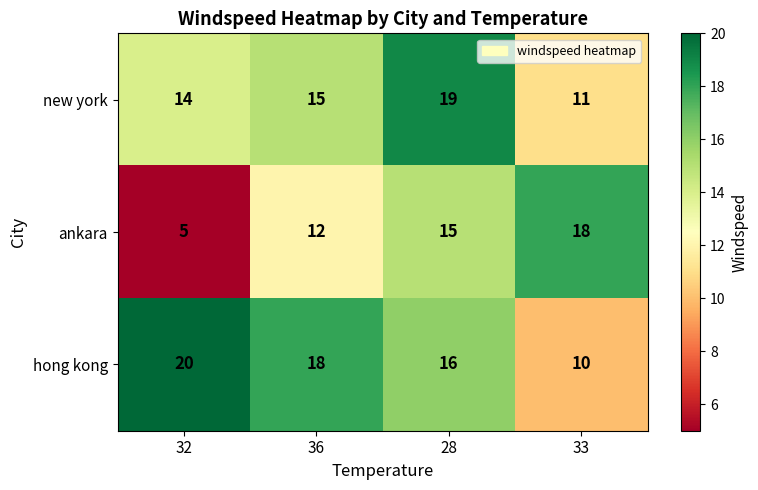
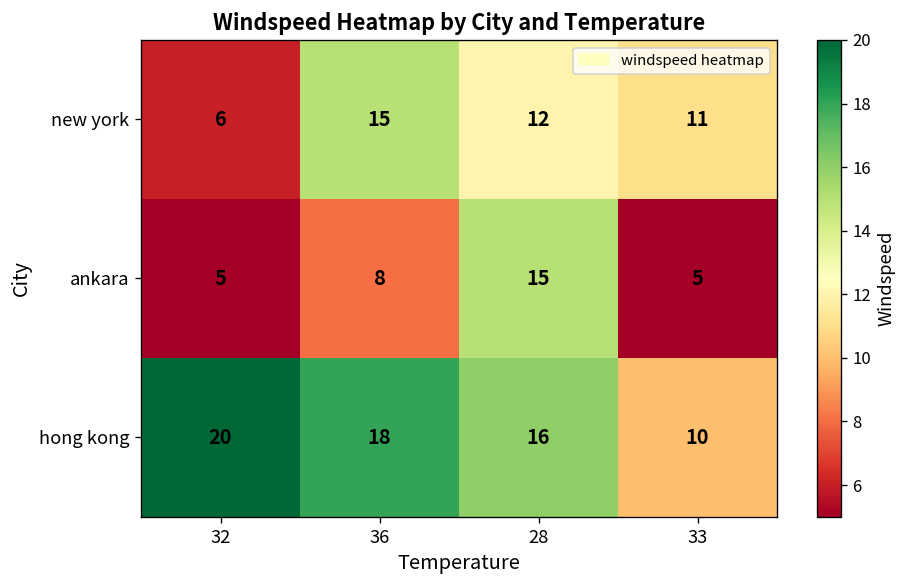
new york, 32: 14 -> 6
new york, 28: 19 -> 12
ankara, 36: 12 -> 8
ankara, 33: 18 -> 5
